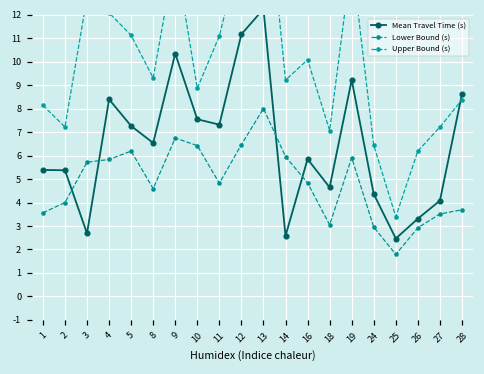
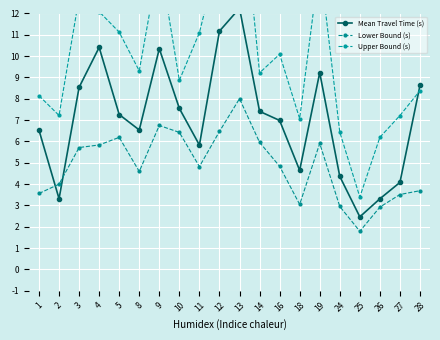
Mean Travel Time (s), 1: 5.4 -> 6.5
Mean Travel Time (s), 2: 5.4 -> 3.3
Mean Travel Time (s), 3: 2.7 -> 8.5
Mean Travel Time (s), 4: 8.4 -> 10.4
Mean Travel Time (s), 11: 7.3 -> 5.8
Mean Travel Time (s), 14: 2.6 -> 7.4
Mean Travel Time (s), 16: 5.9 -> 7.0
